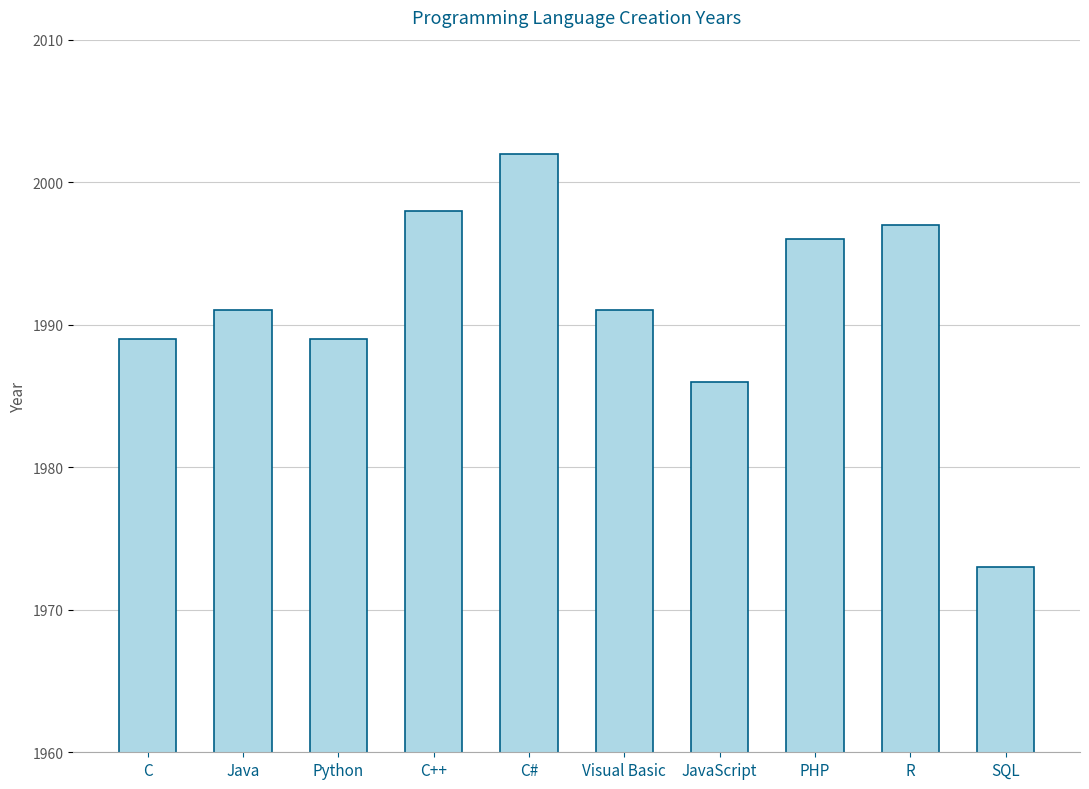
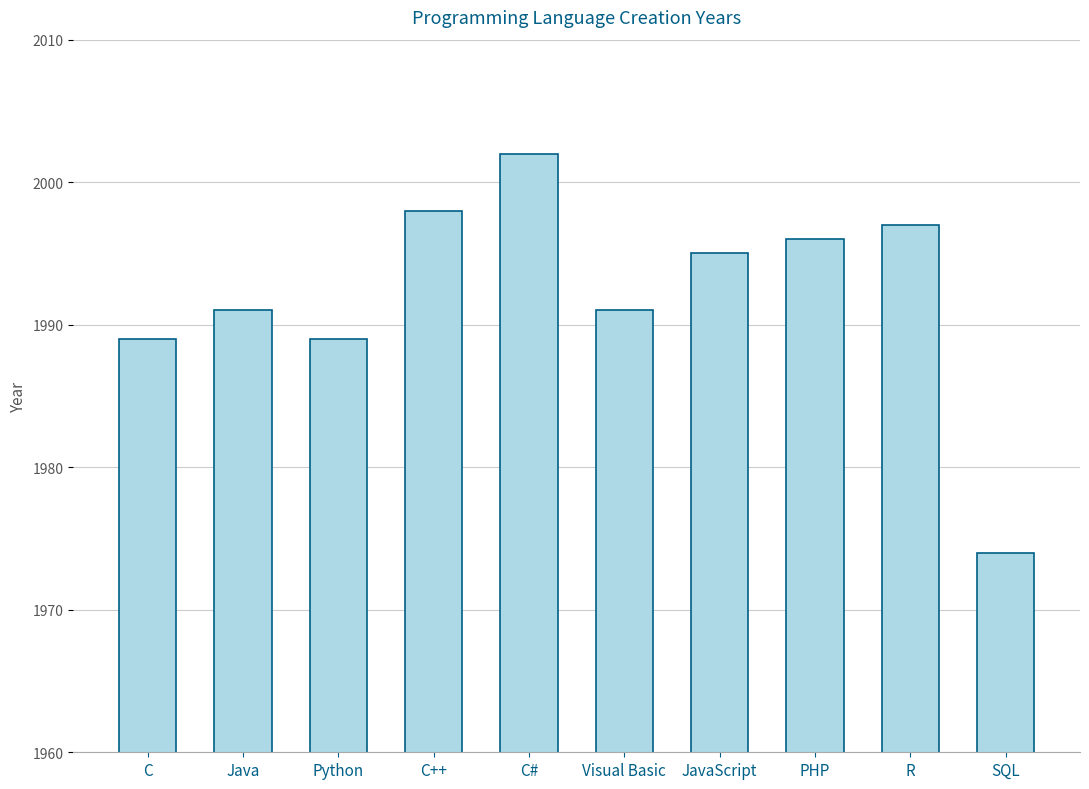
JavaScript: 1986 -> 1995
SQL: 1973 -> 1974
